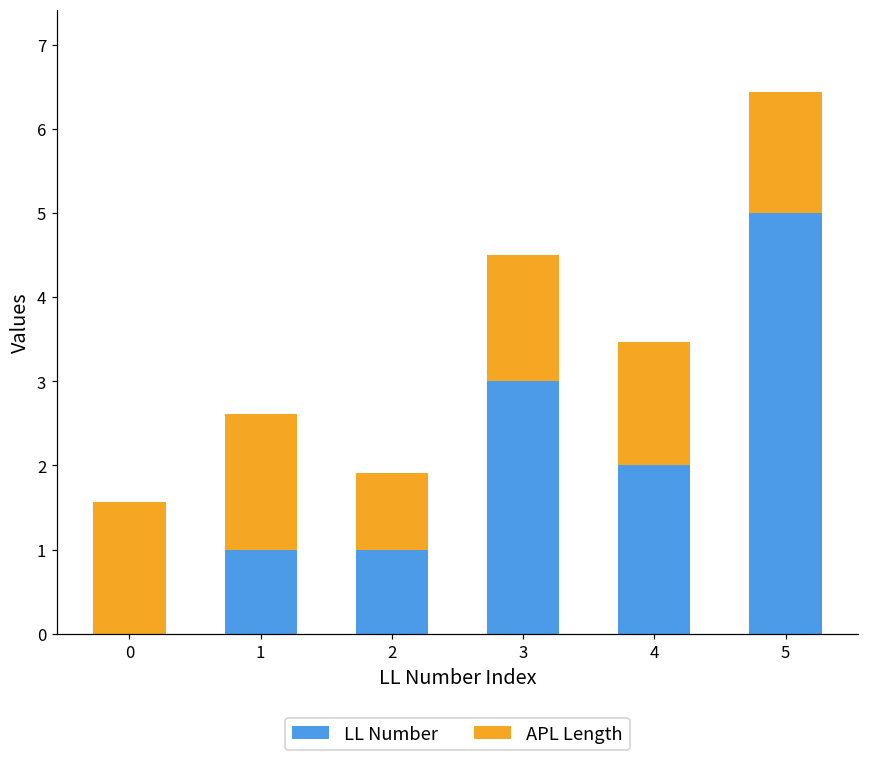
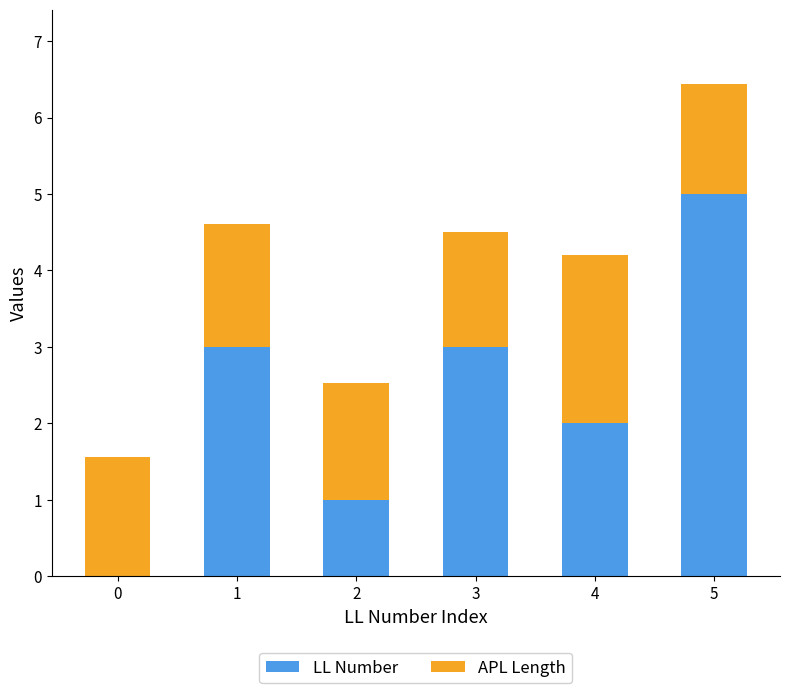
LL Number, 1: 1 -> 3
APL Length, 2: 0.9 -> 1.5
APL Length, 4: 1.5 -> 2.2
